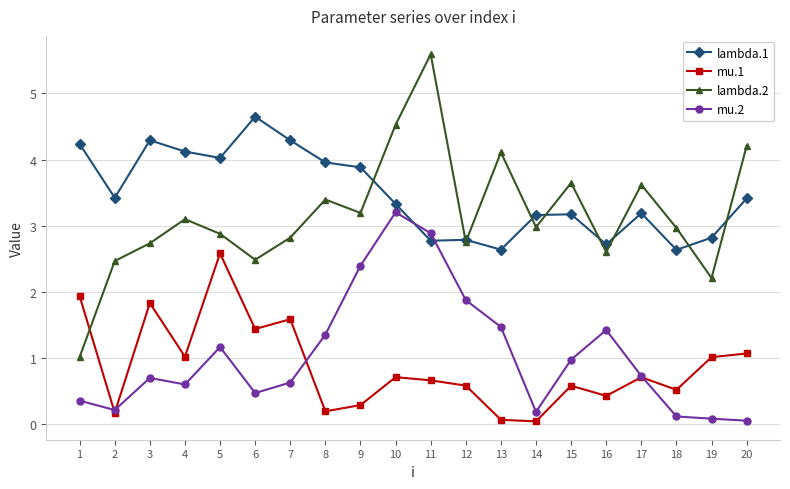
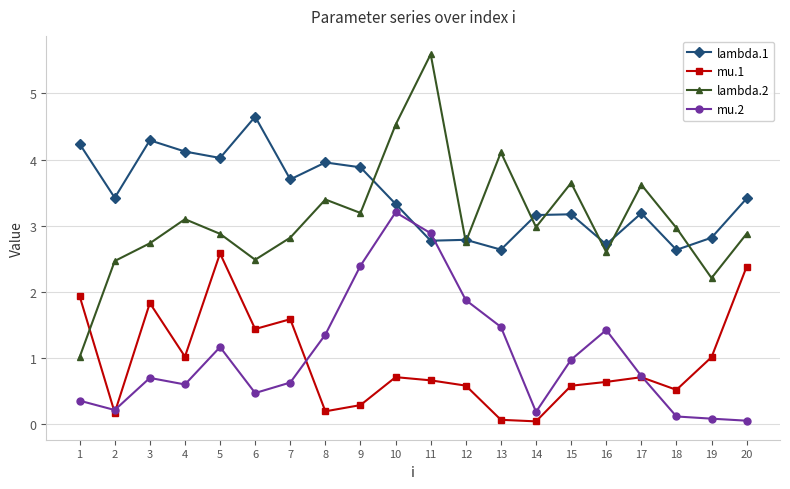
lambda.1, 7: 4.3 -> 3.7
mu.1, 16: 0.4 -> 0.6
mu.1, 20: 1.1 -> 2.4
lambda.2, 20: 4.2 -> 2.9
